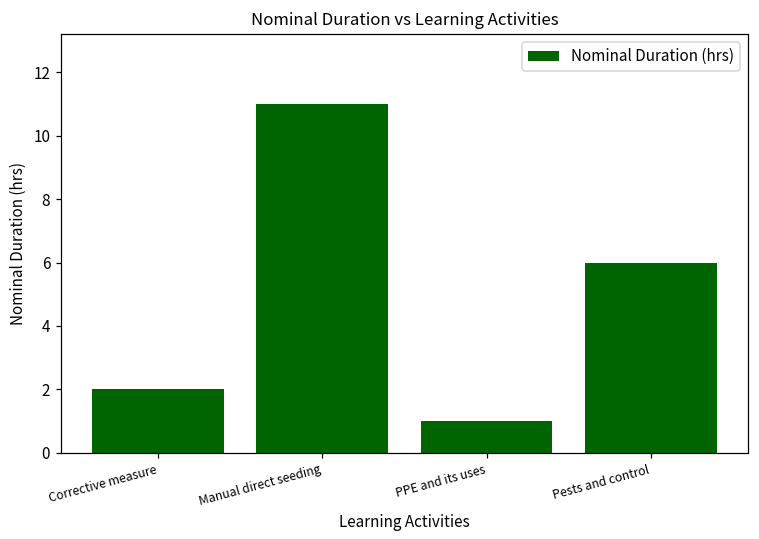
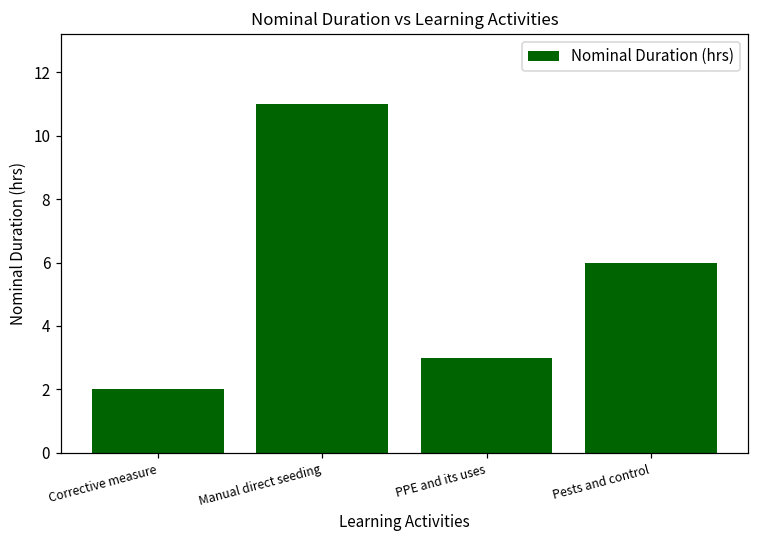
PPE and its uses: 1 -> 3
